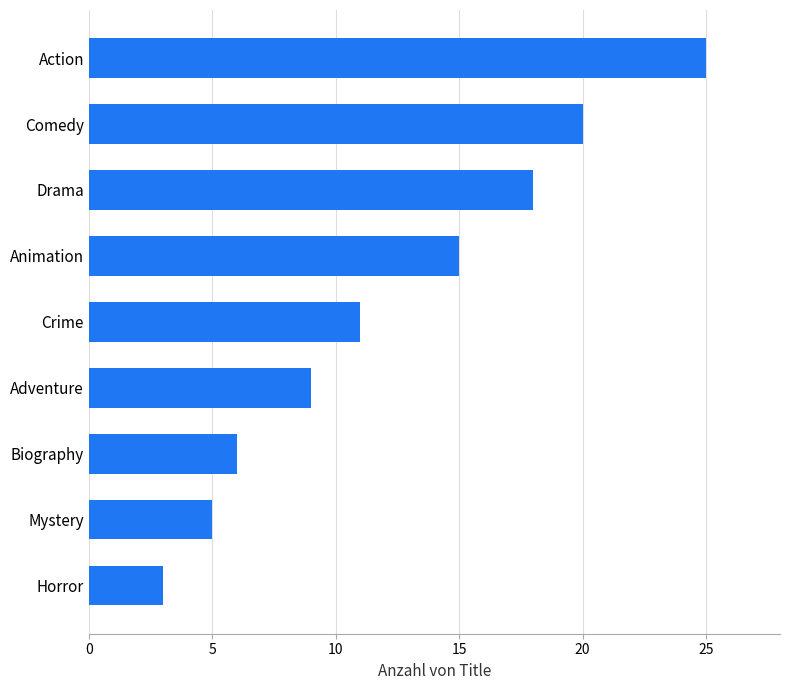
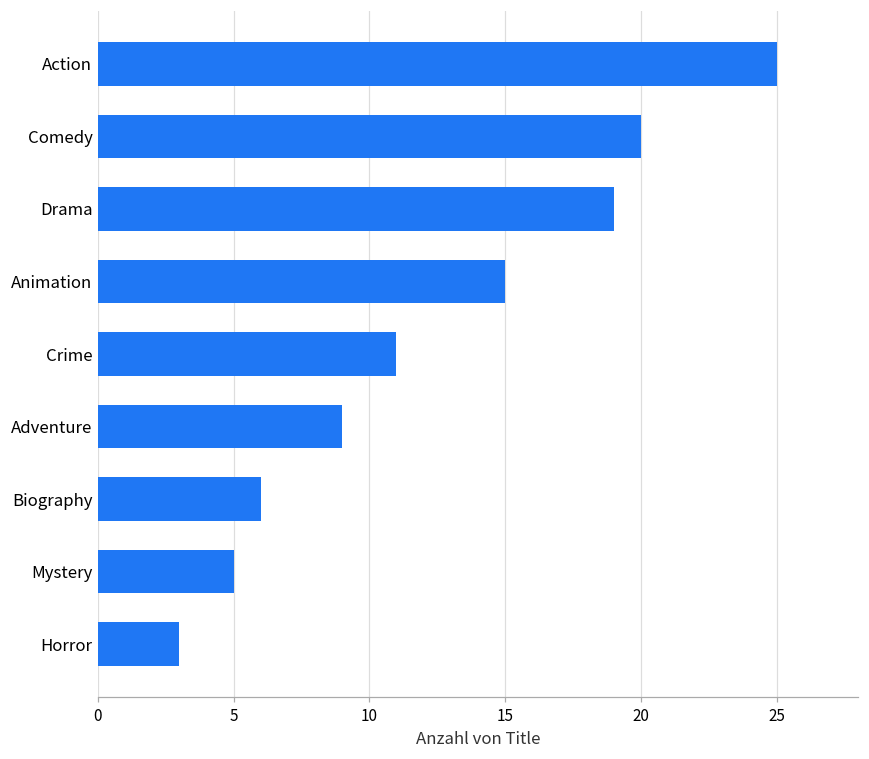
Drama: 18 -> 19
